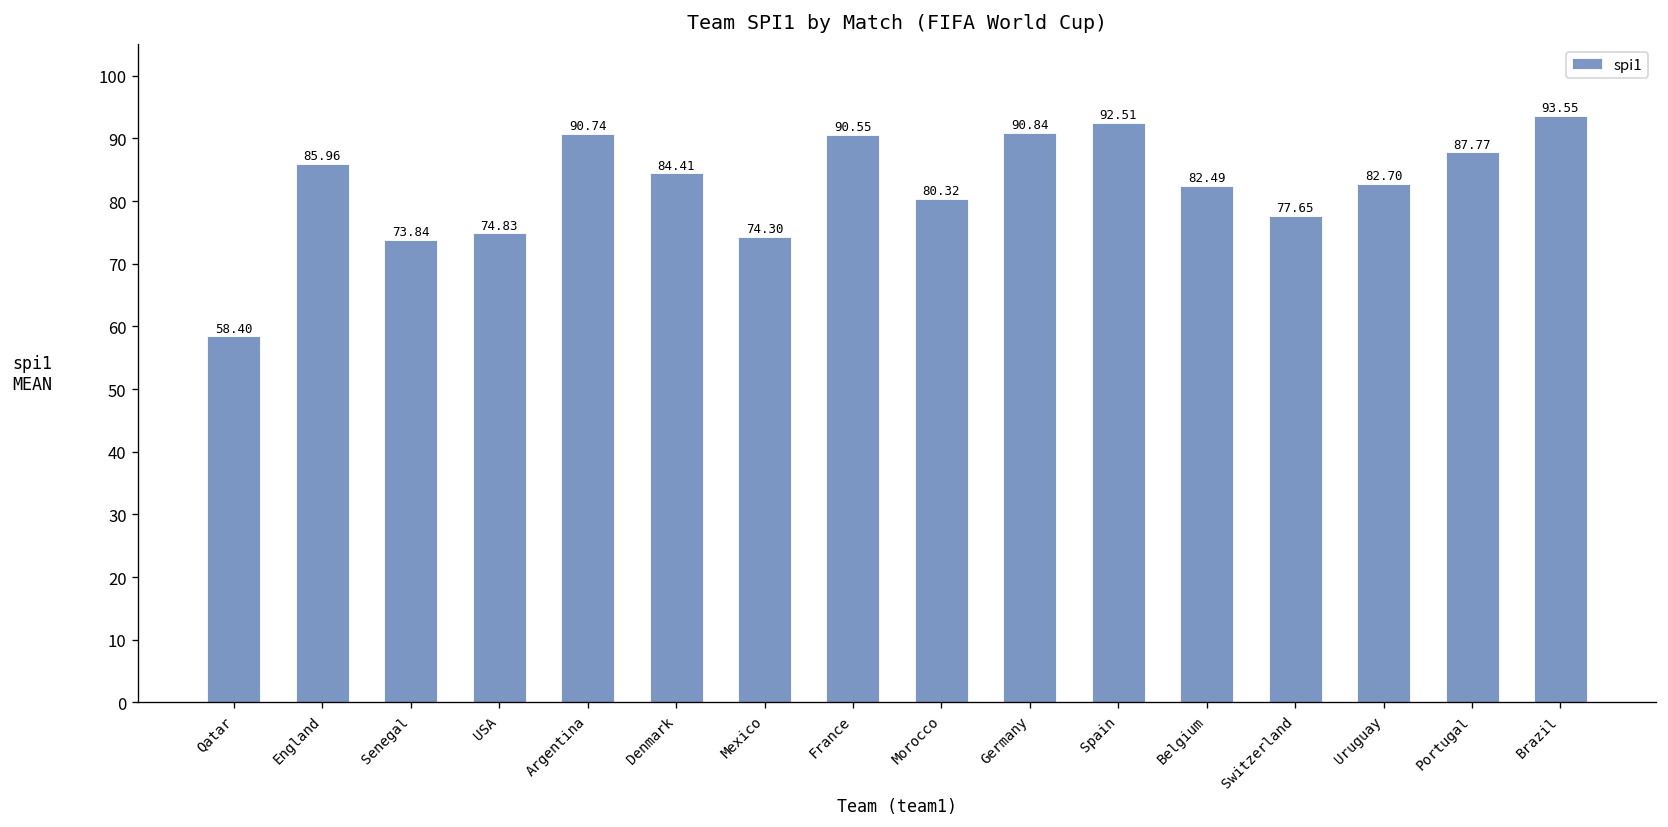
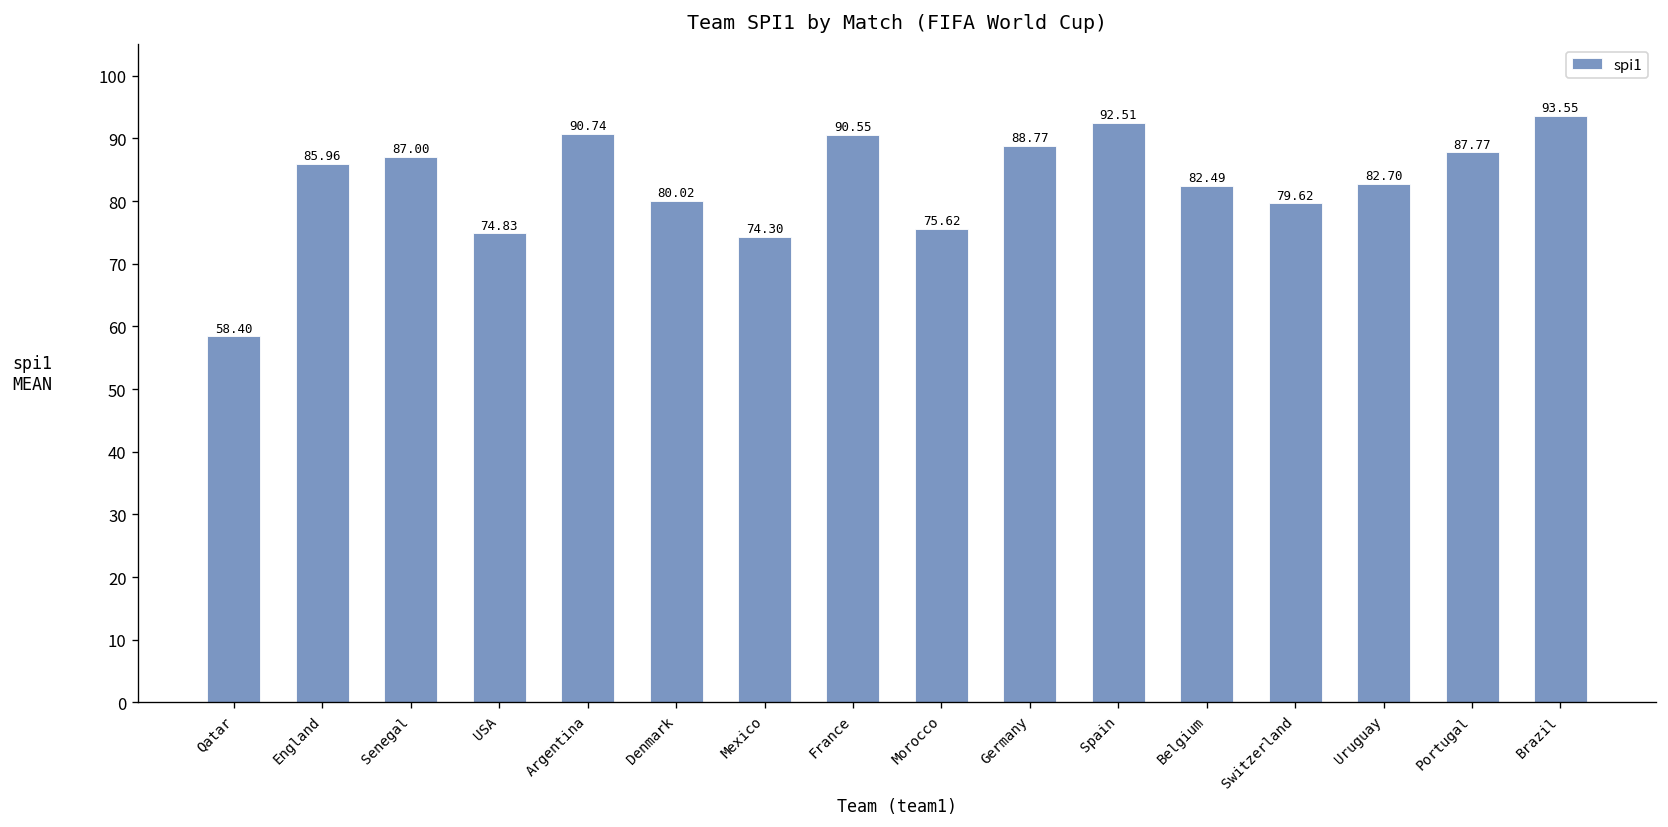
Senegal: 73.84 -> 87.00
Denmark: 84.41 -> 80.02
Morocco: 80.32 -> 75.62
Germany: 90.84 -> 88.77
Switzerland: 77.65 -> 79.62
